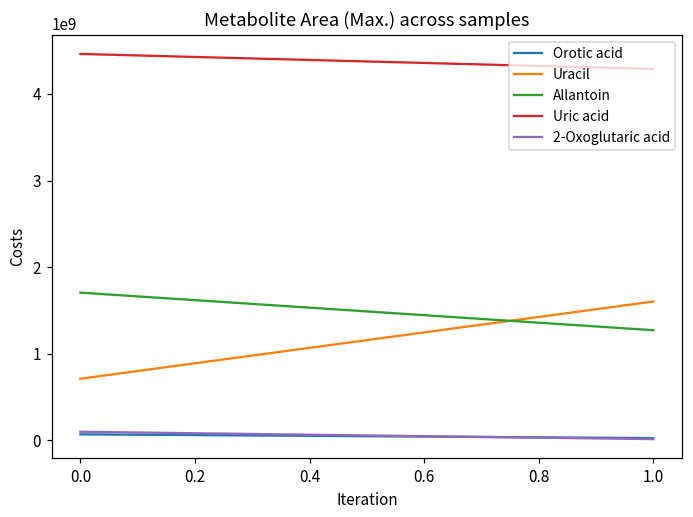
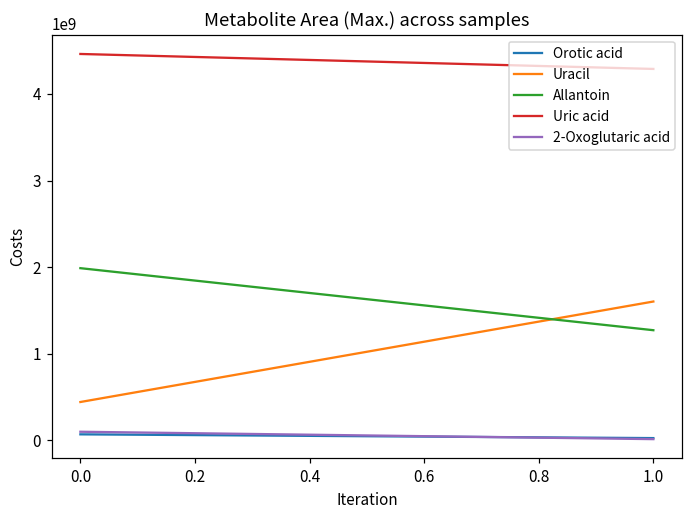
Uracil, 0.0: 700000000 -> 400000000
Allantoin, 0.0: 1700000000 -> 2000000000
